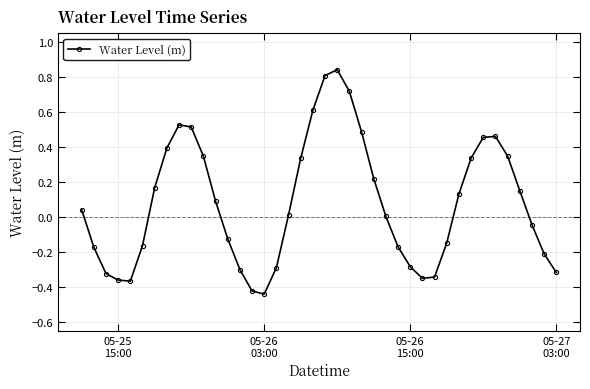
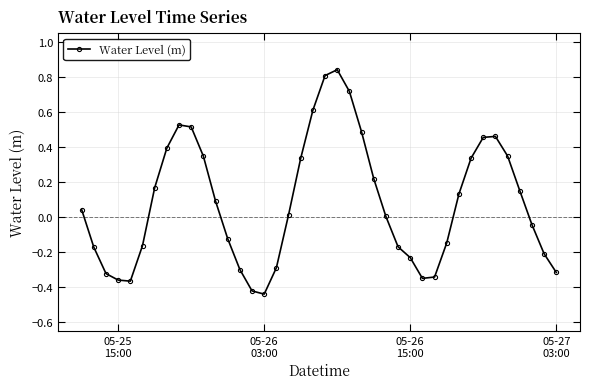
05-26 15:00: -0.28 -> -0.23
